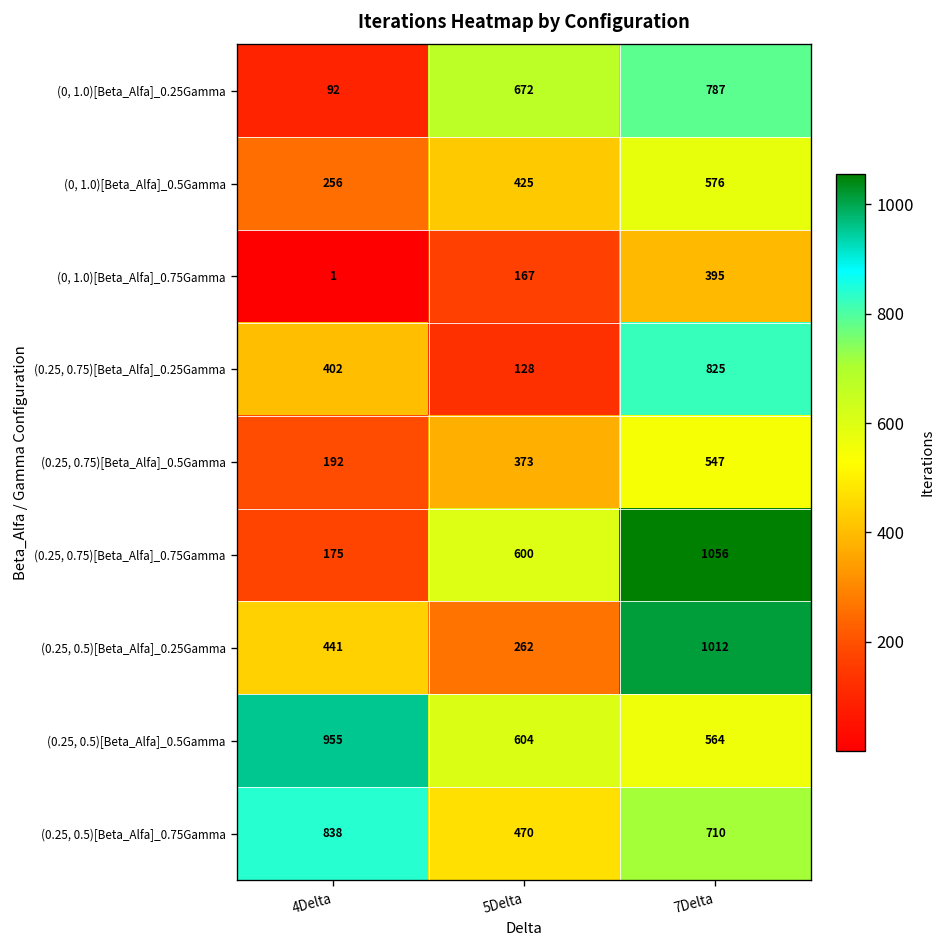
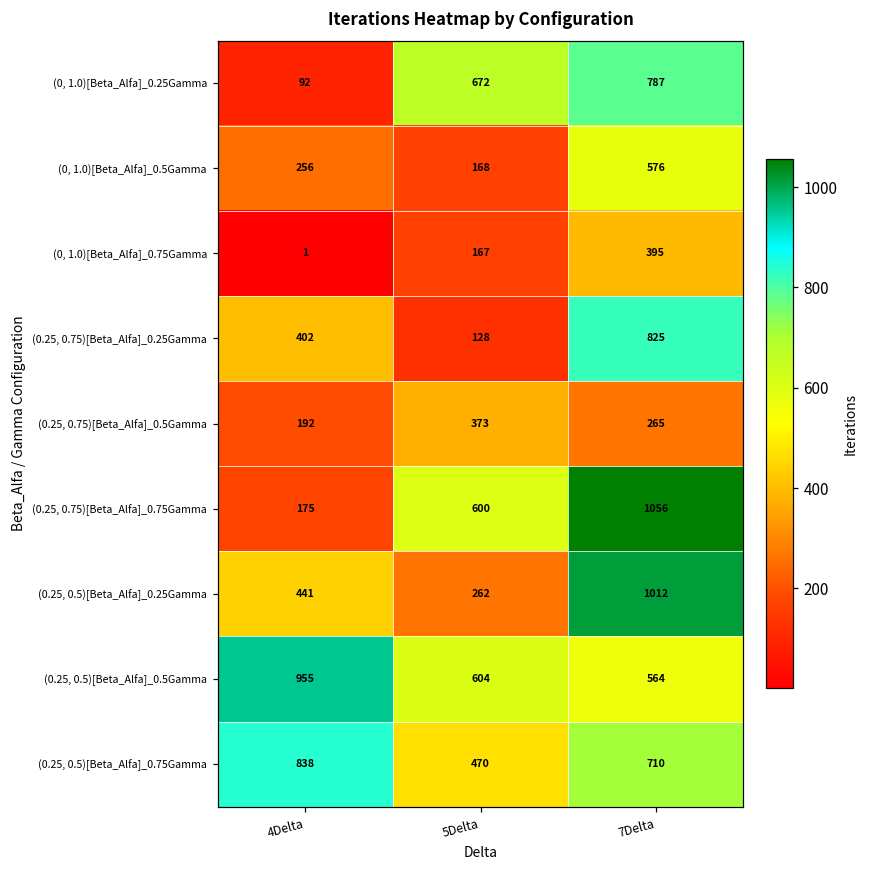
(0, 1.0)[Beta_Alfa]_0.5Gamma, 5Delta: 425 -> 168
(0.25, 0.75)[Beta_Alfa]_0.5Gamma, 7Delta: 547 -> 265
